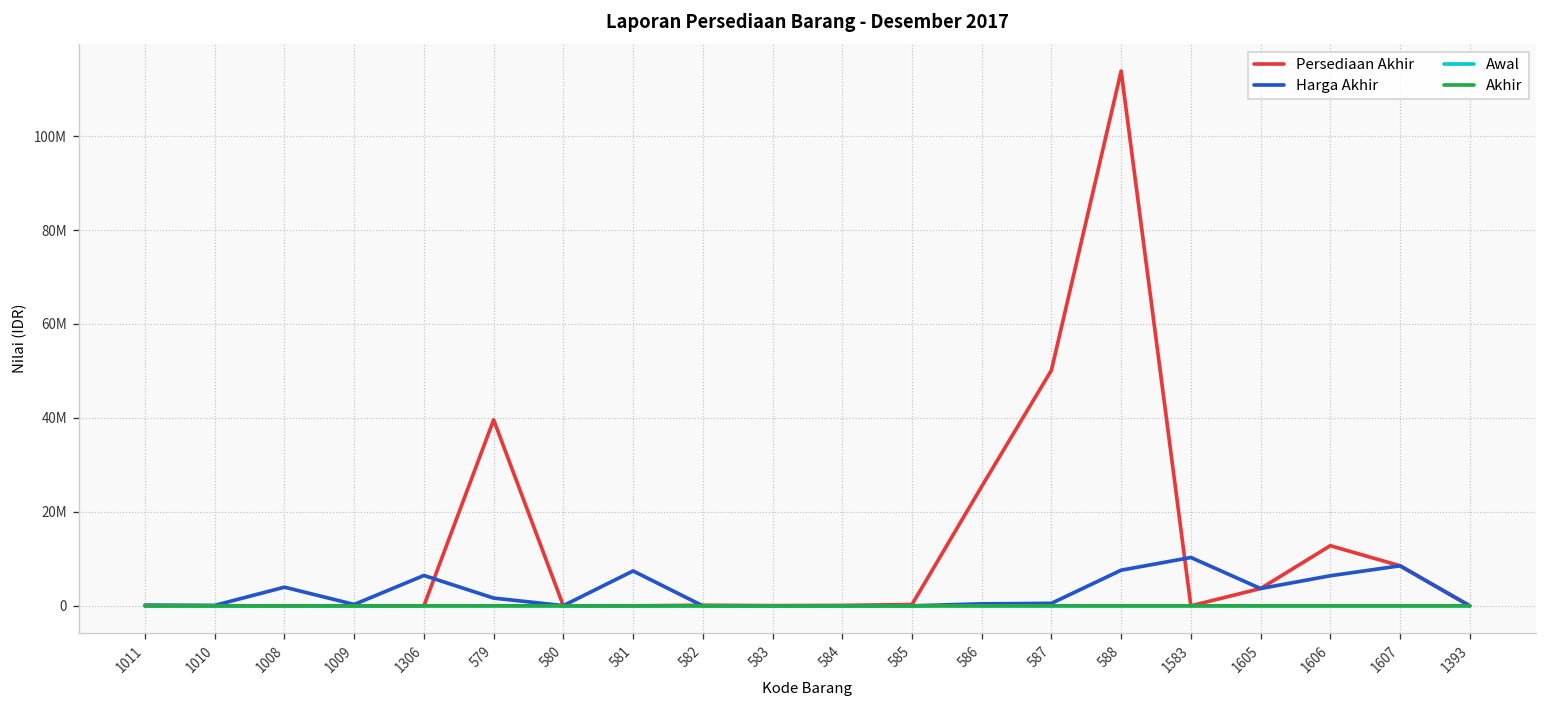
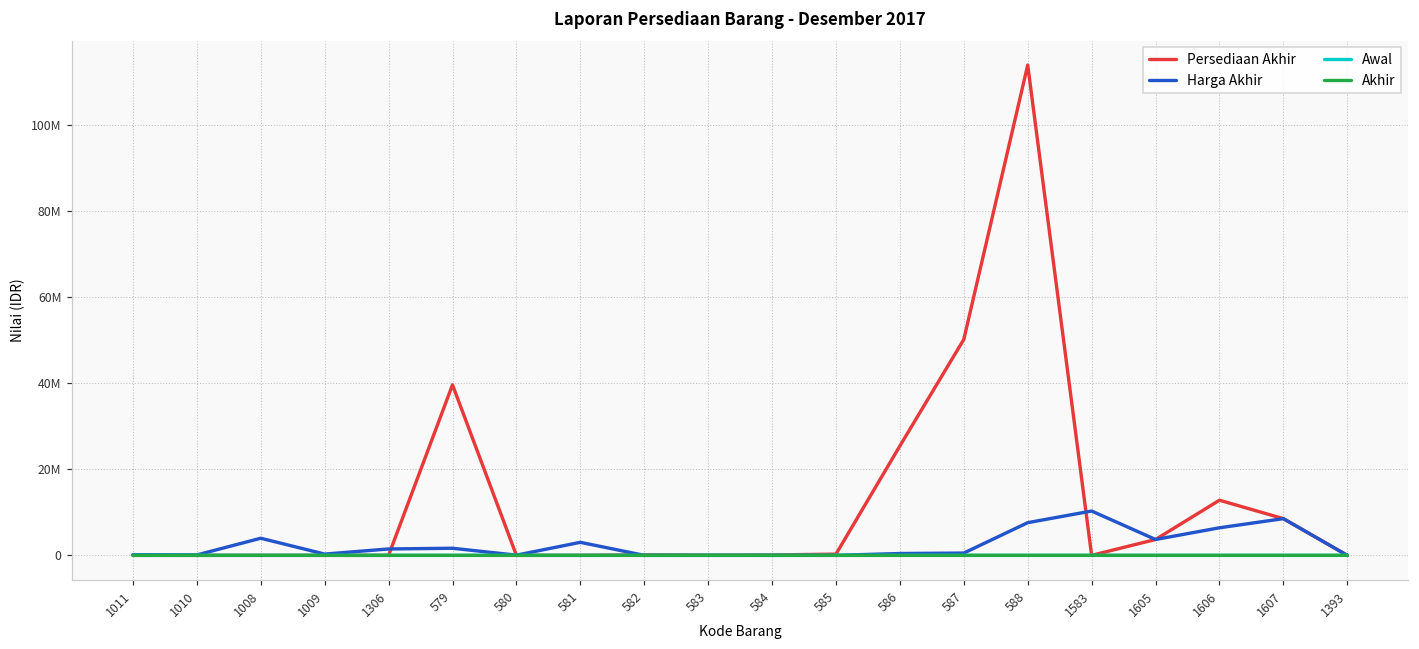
Harga Akhir, 1306: 6000000 -> 1000000
Harga Akhir, 581: 7000000 -> 3000000
